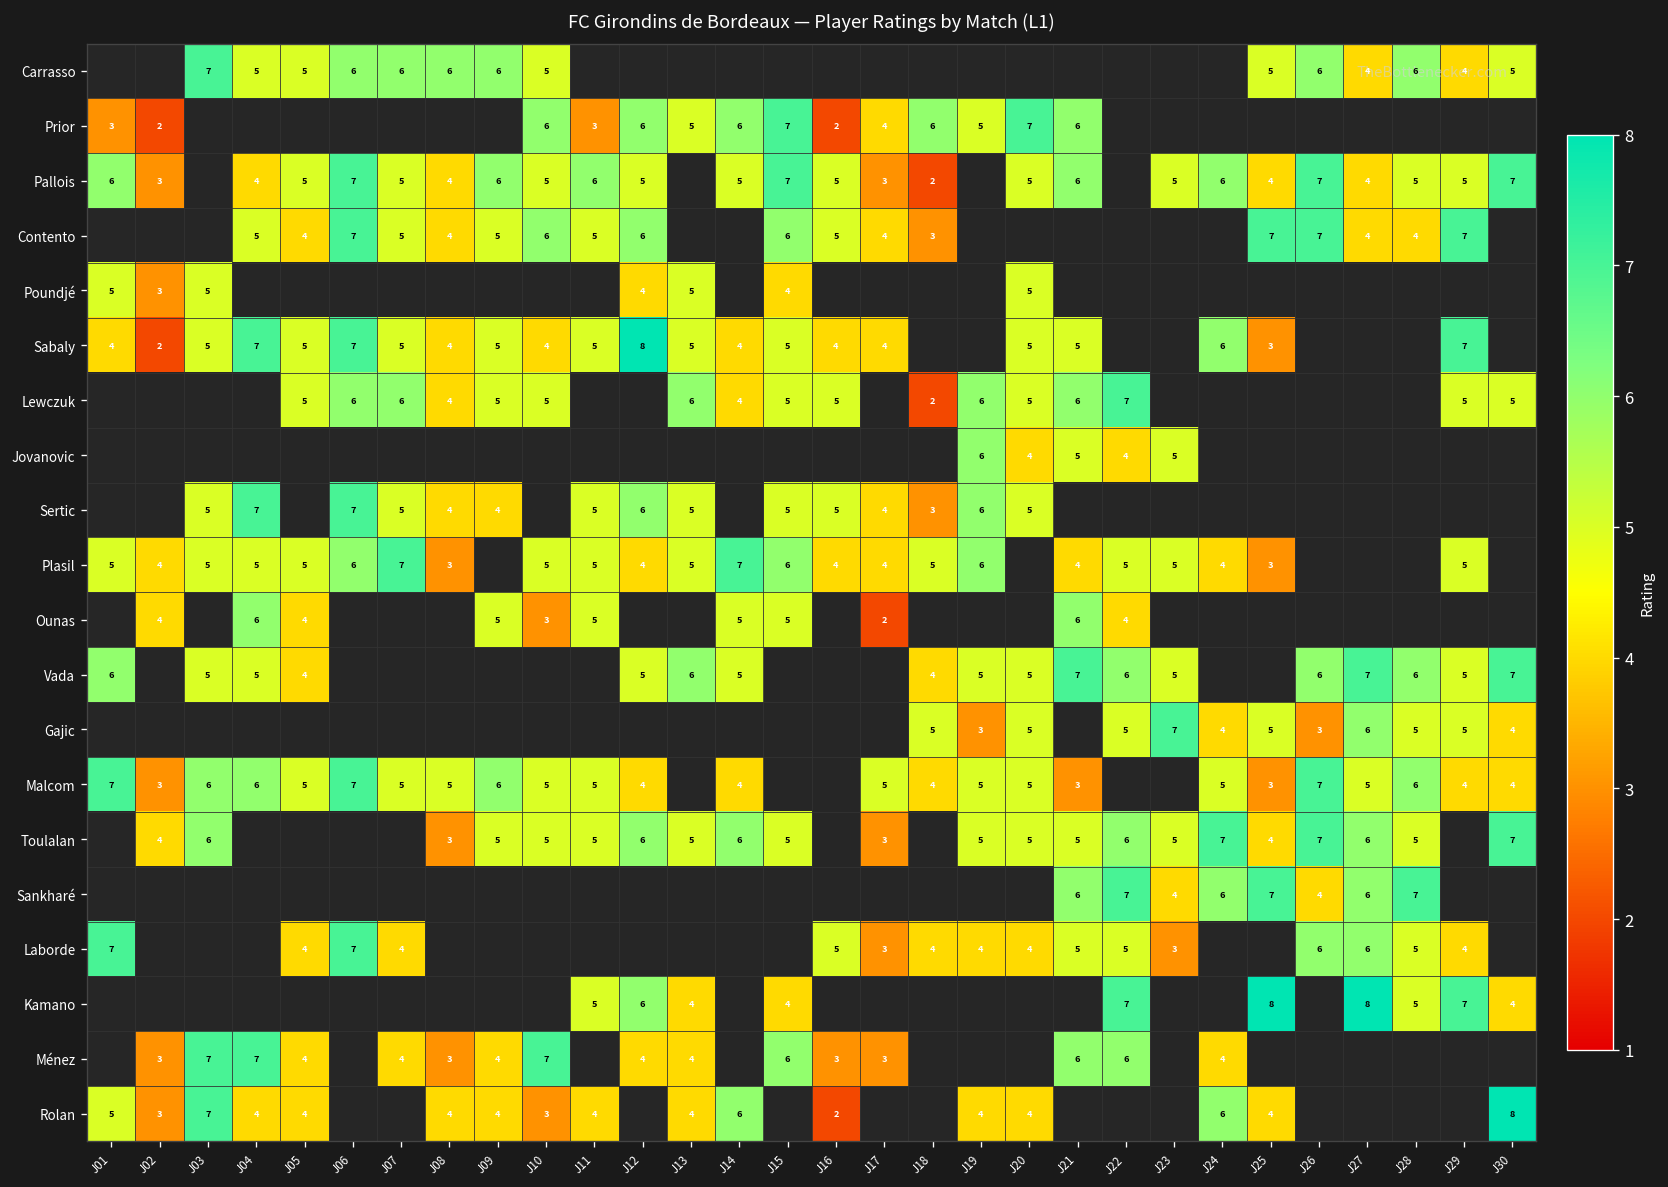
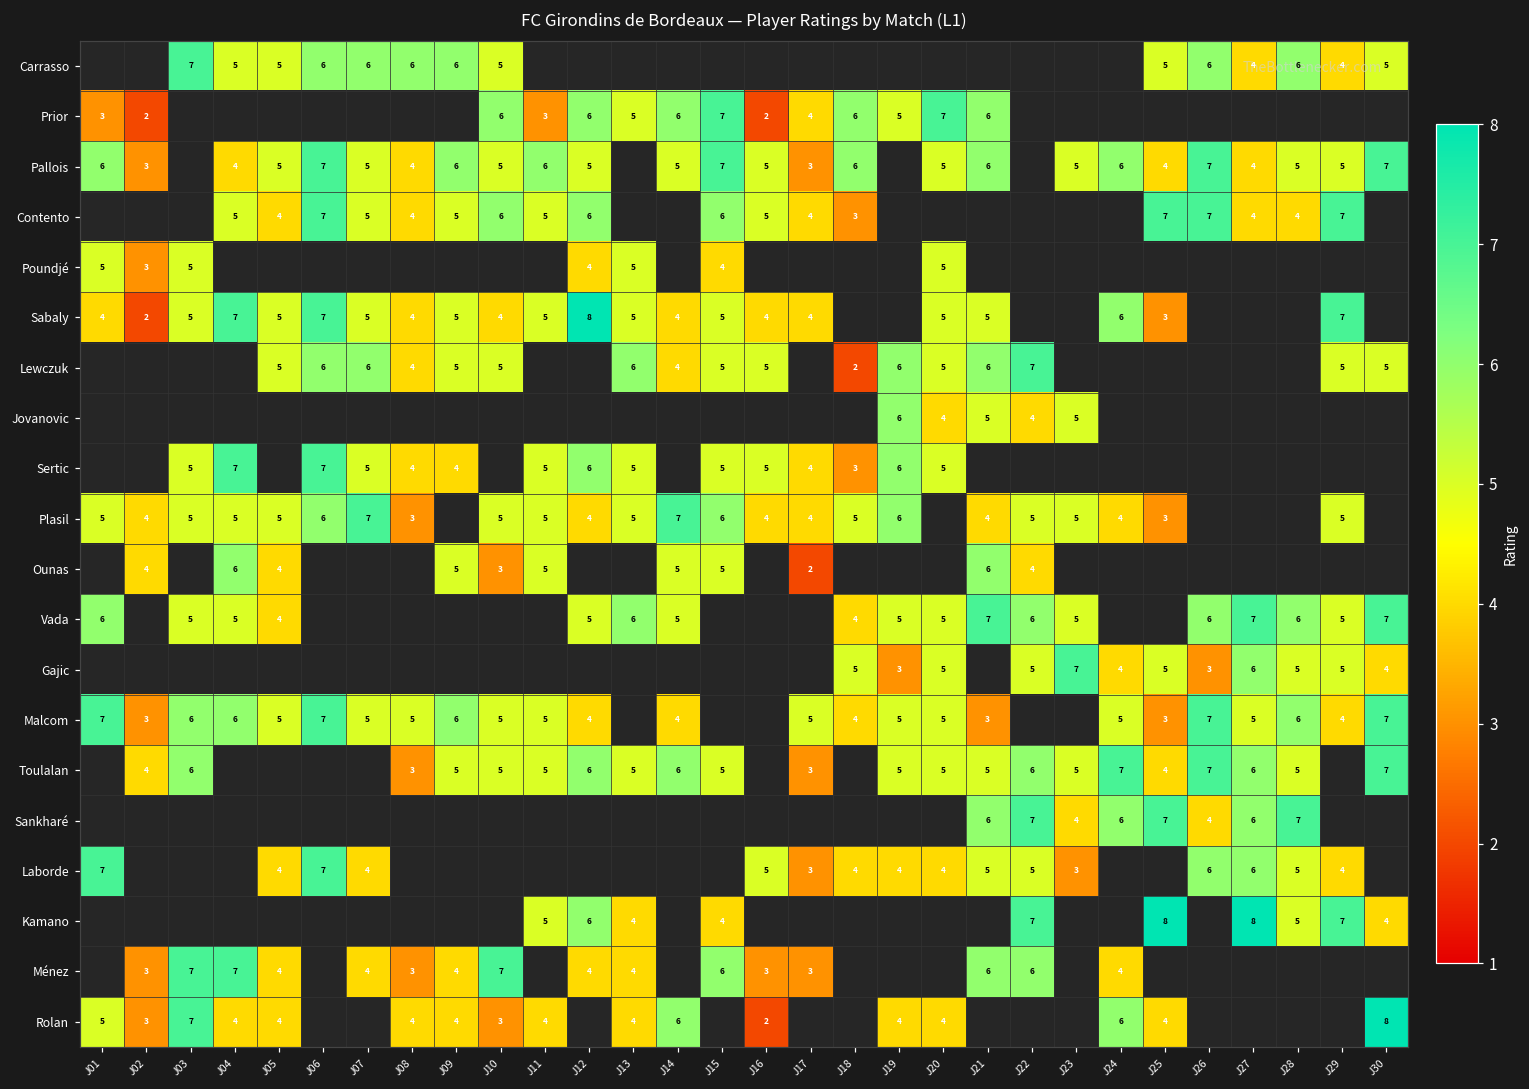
Pallois, J18: 2 -> 6
Malcom, J30: 4 -> 7
